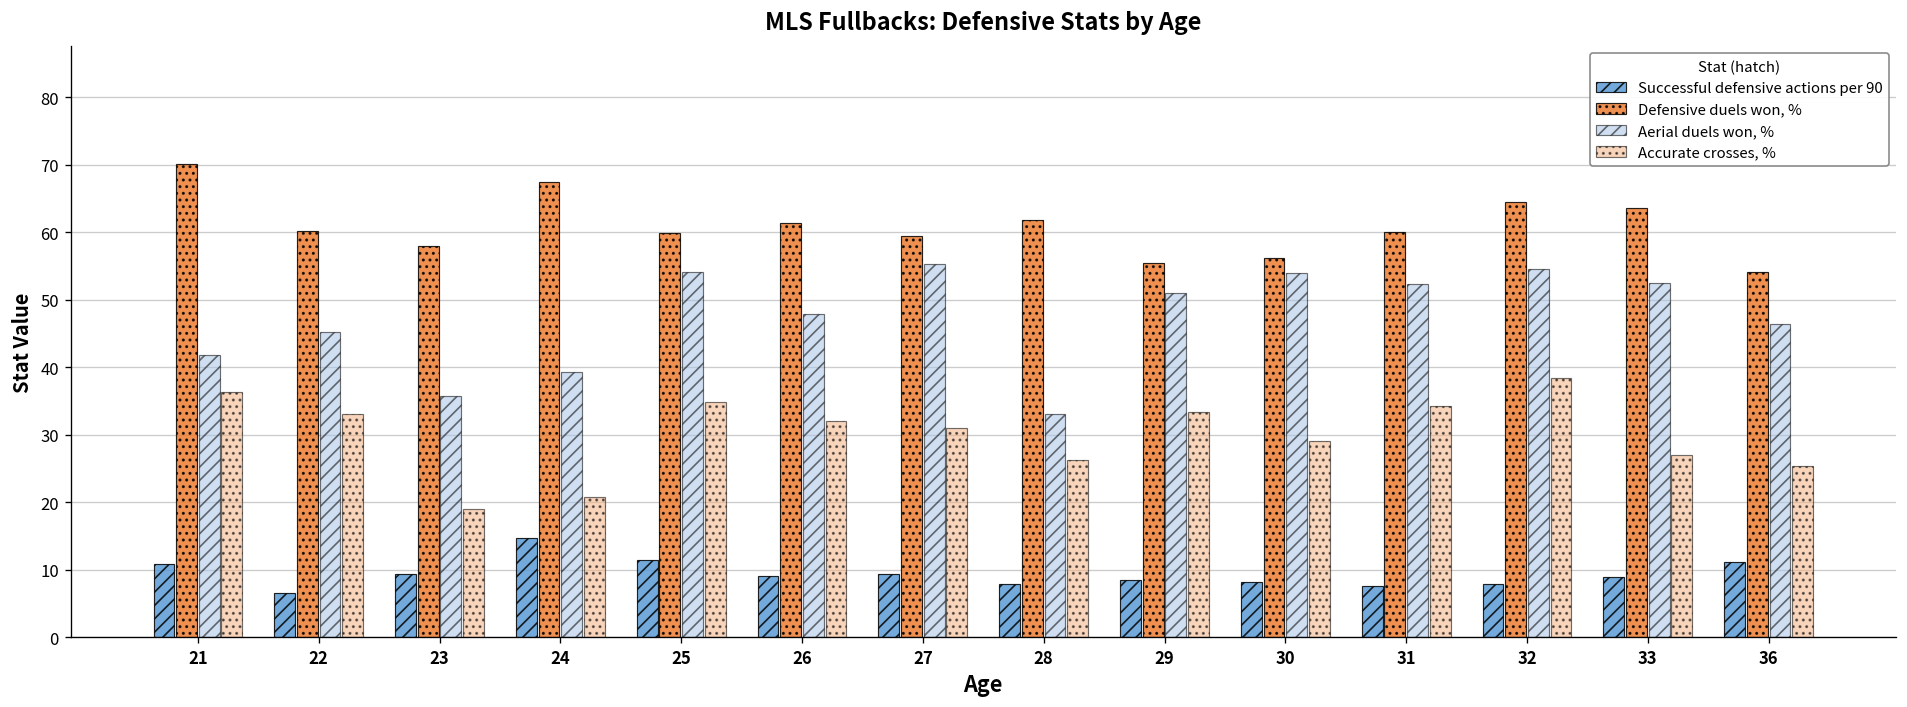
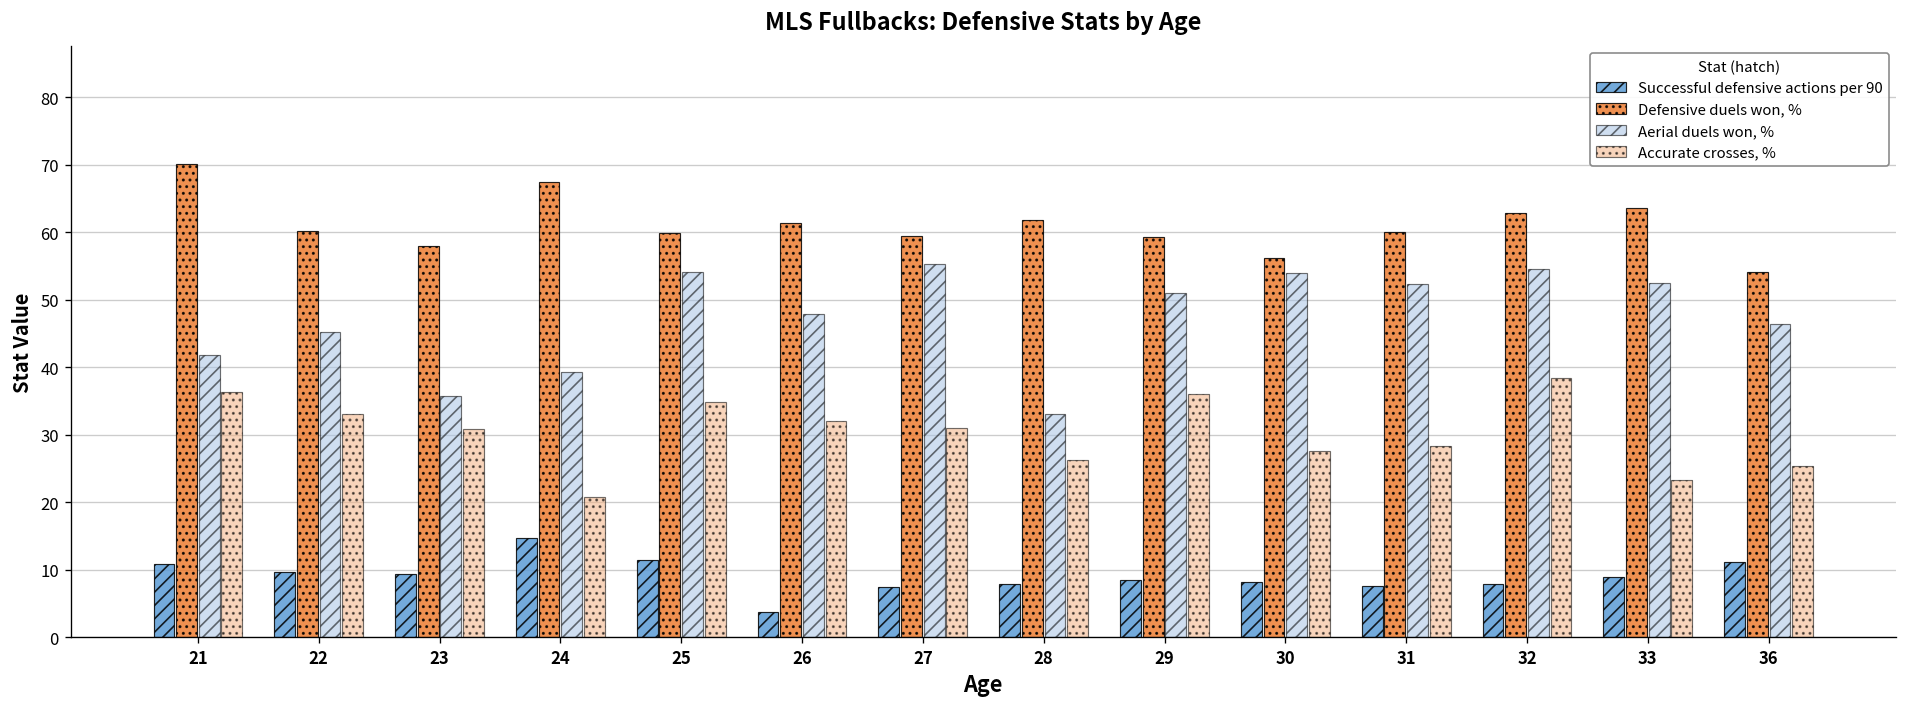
Successful defensive actions per 90, 22: 6 -> 10
Accurate crosses, %, 23: 19 -> 31
Successful defensive actions per 90, 26: 9 -> 4
Successful defensive actions per 90, 27: 9 -> 7
Defensive duels won, %, 29: 55 -> 59
Accurate crosses, %, 29: 33 -> 36
Accurate crosses, %, 30: 29 -> 28
Accurate crosses, %, 31: 34 -> 28
Defensive duels won, %, 32: 64 -> 63
Accurate crosses, %, 33: 27 -> 23
